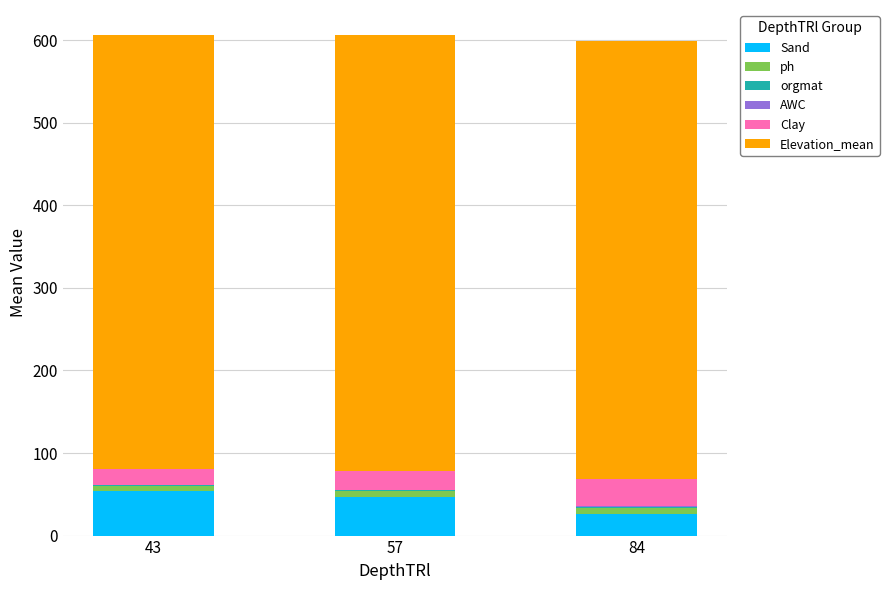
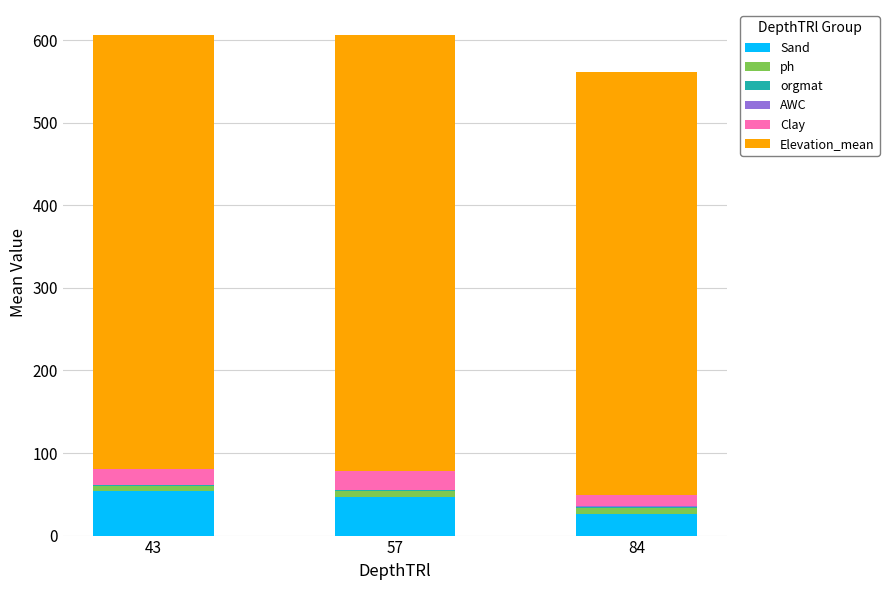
Clay, 84: 30 -> 10
Elevation_mean, 84: 530 -> 510
